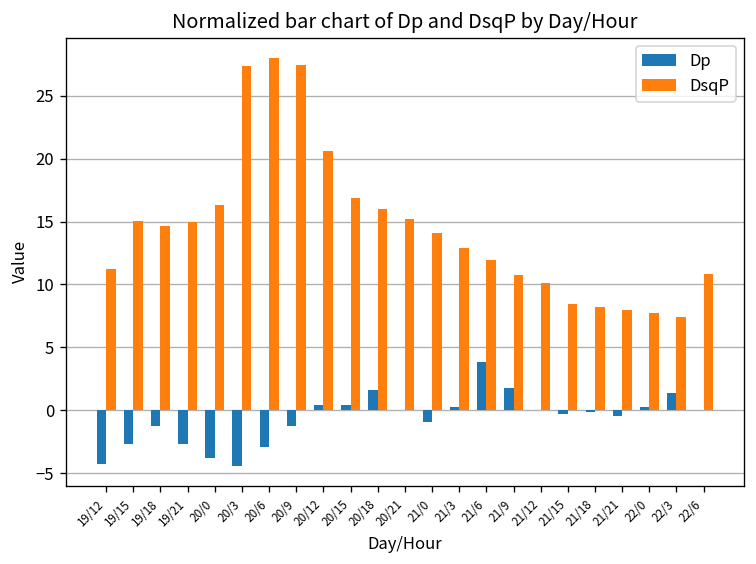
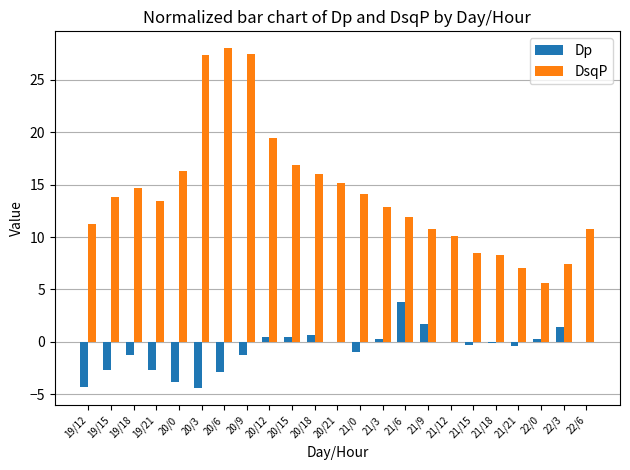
DsqP, 19/15: 15.0 -> 13.8
DsqP, 19/21: 15.0 -> 13.4
DsqP, 20/12: 20.6 -> 19.5
Dp, 20/18: 1.6 -> 0.6
DsqP, 21/21: 8.0 -> 7.1
DsqP, 22/0: 7.7 -> 5.6
